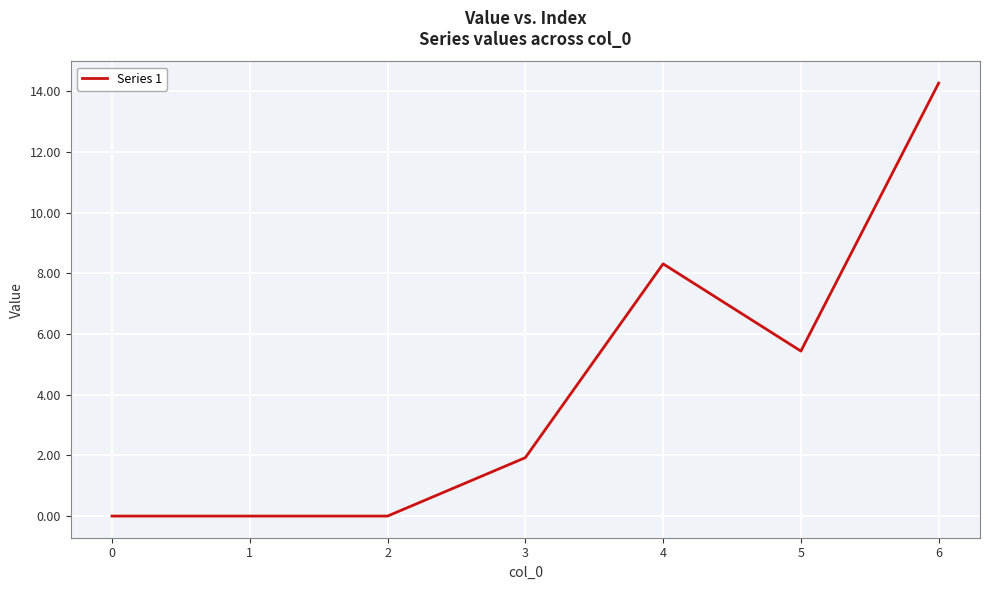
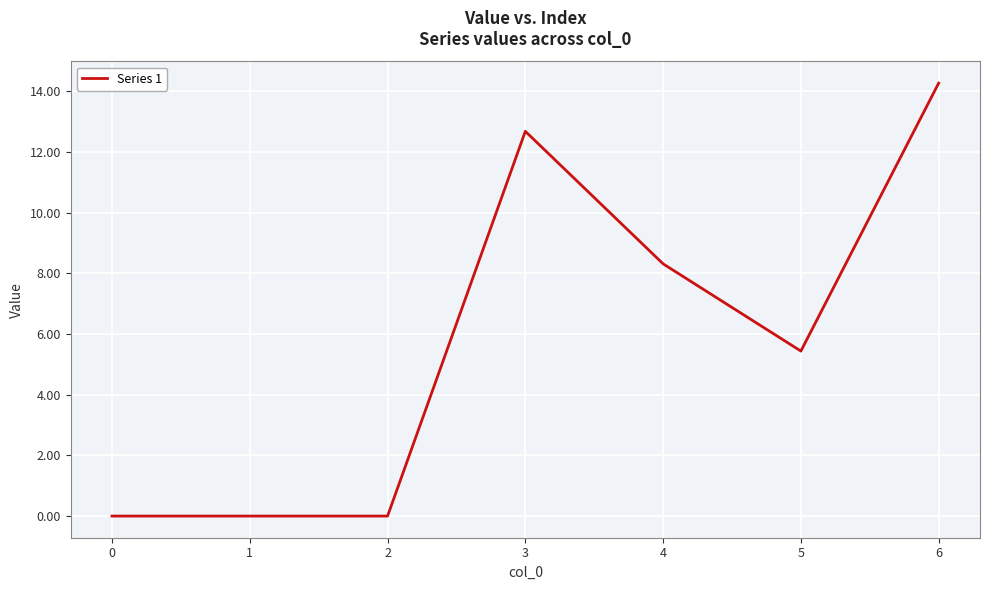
3: 1.9 -> 12.7
